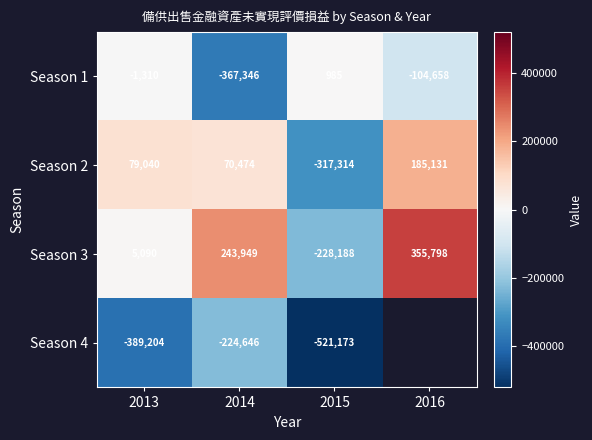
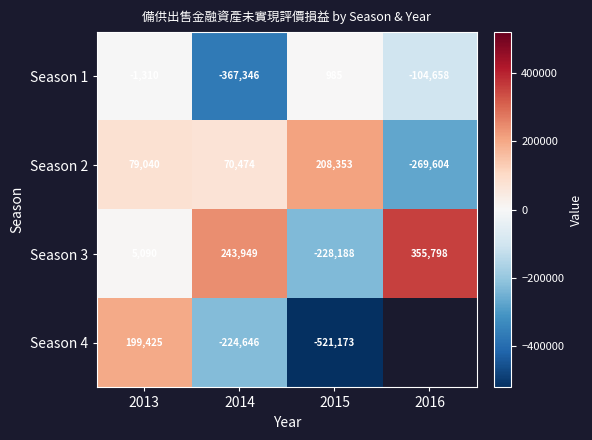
Season 2, 2015: -317,314 -> 208,353
Season 2, 2016: 185,131 -> -269,604
Season 4, 2013: -389,204 -> 199,425
